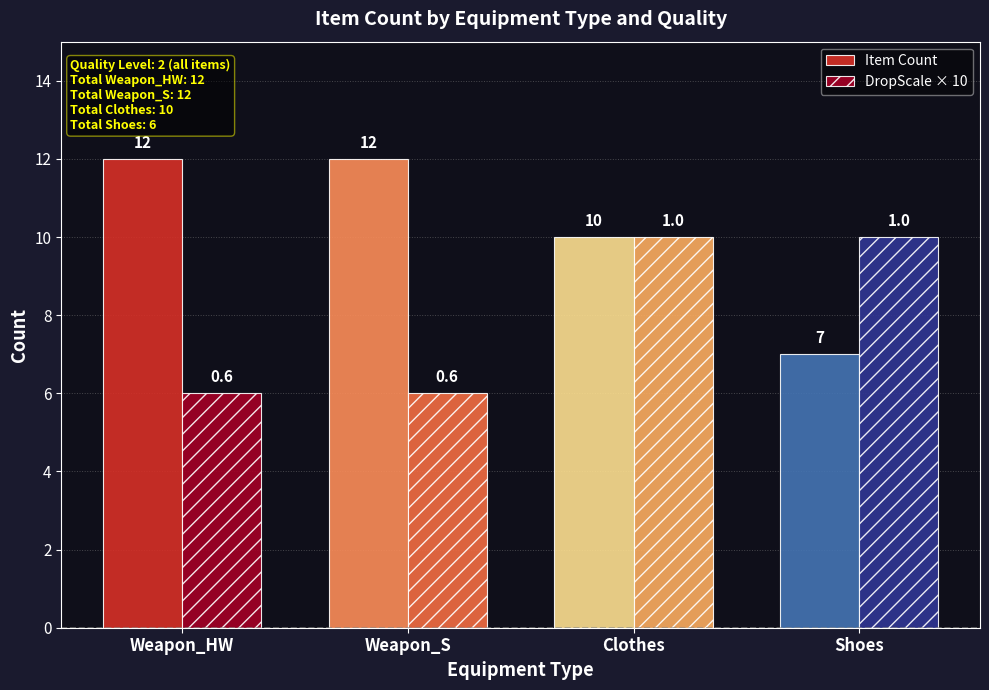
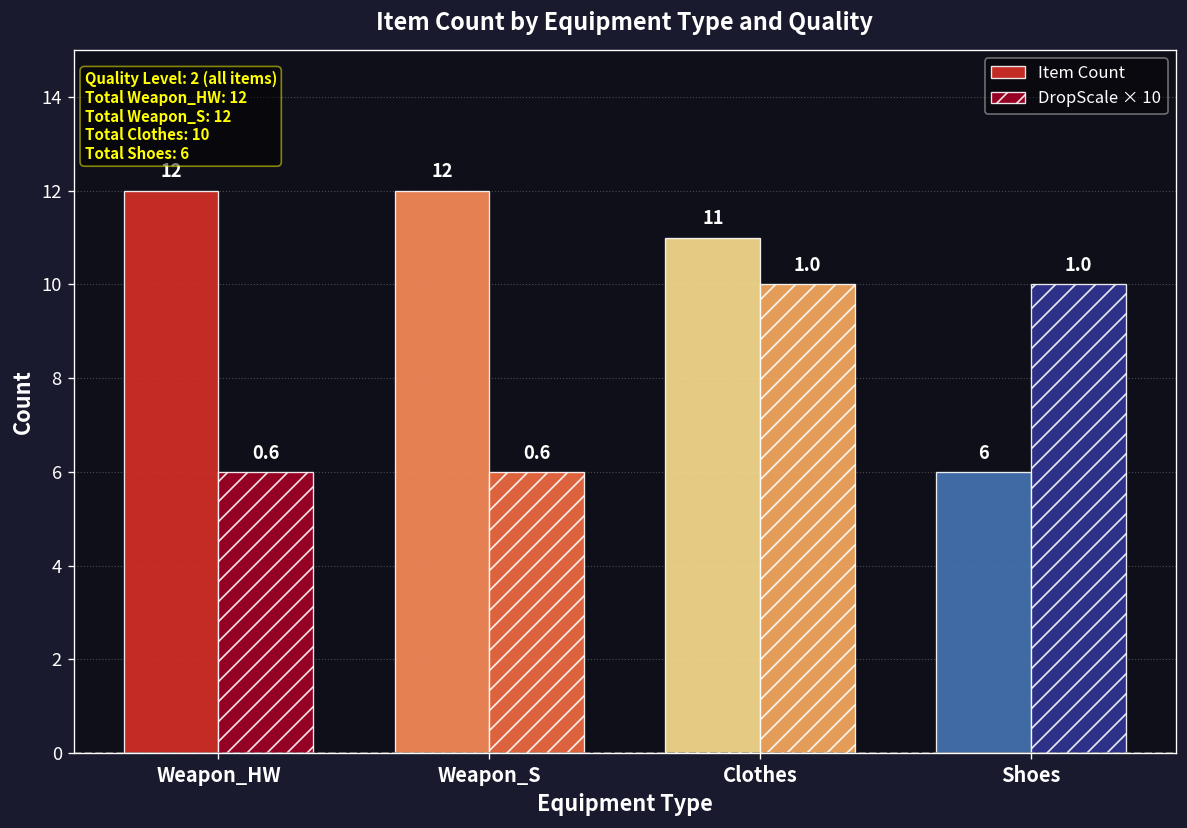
Item Count, Clothes: 10 -> 11
Item Count, Shoes: 7 -> 6
